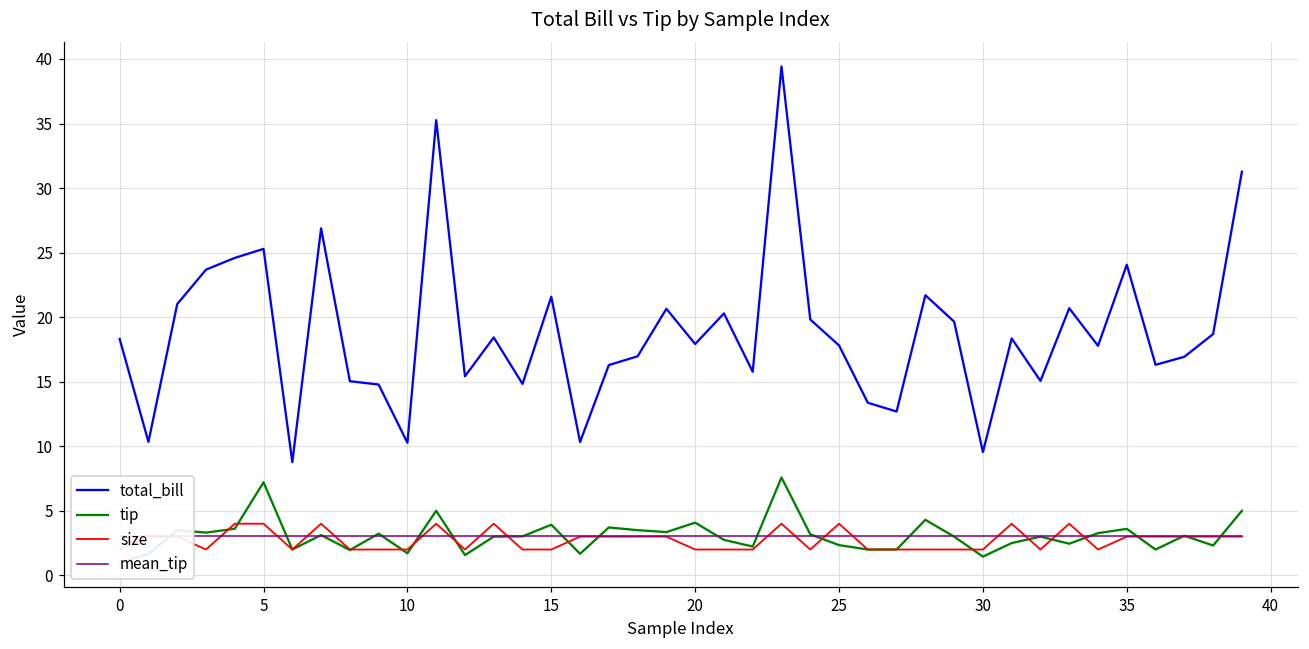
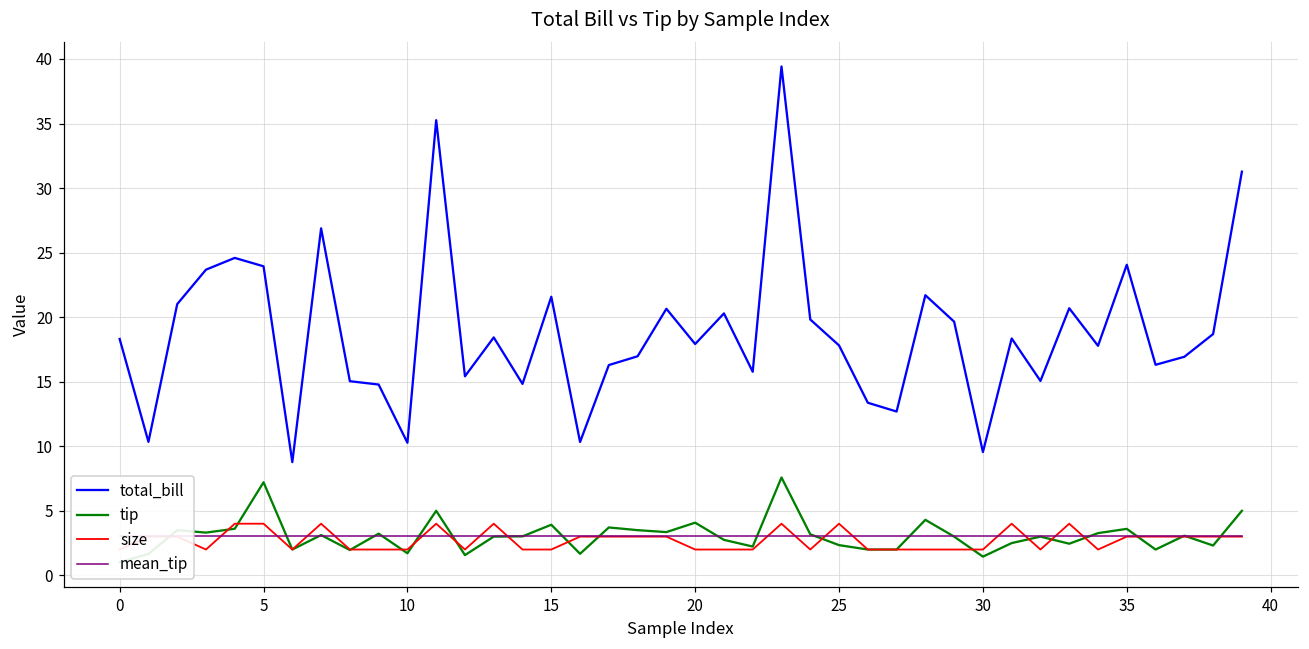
total_bill, 5: 25.3 -> 23.9
